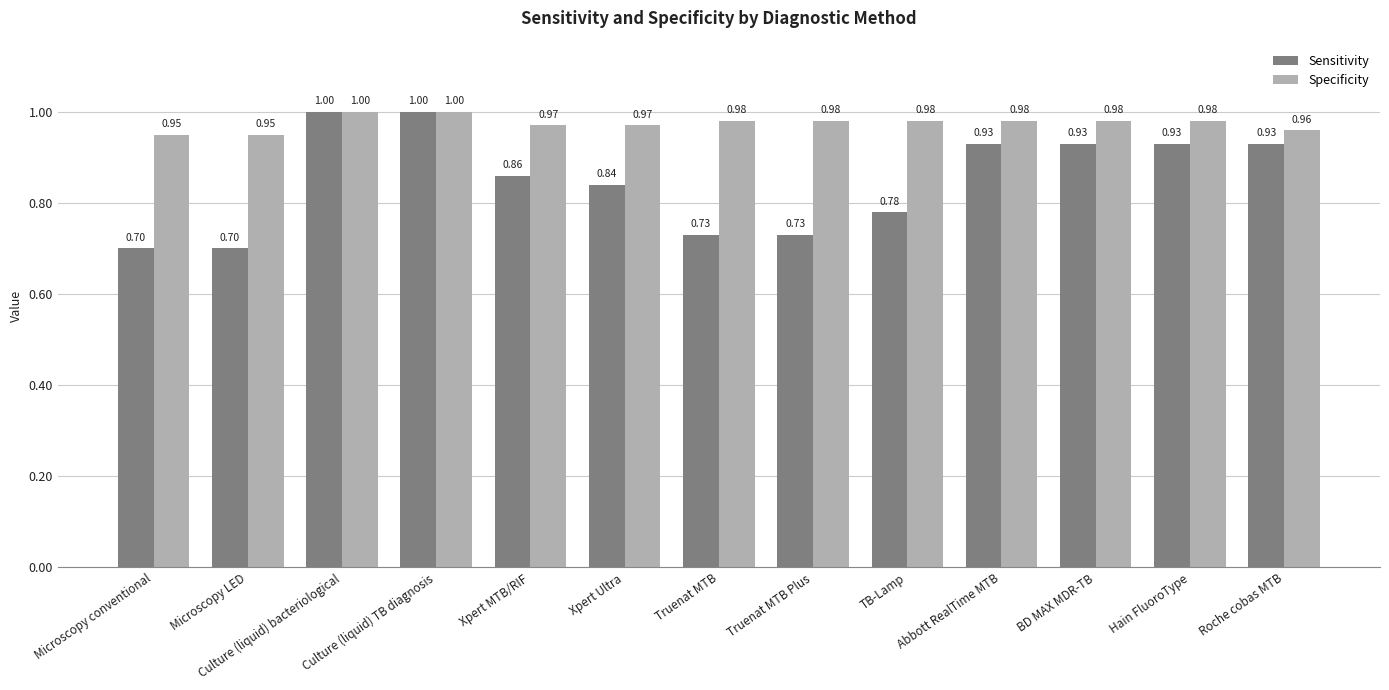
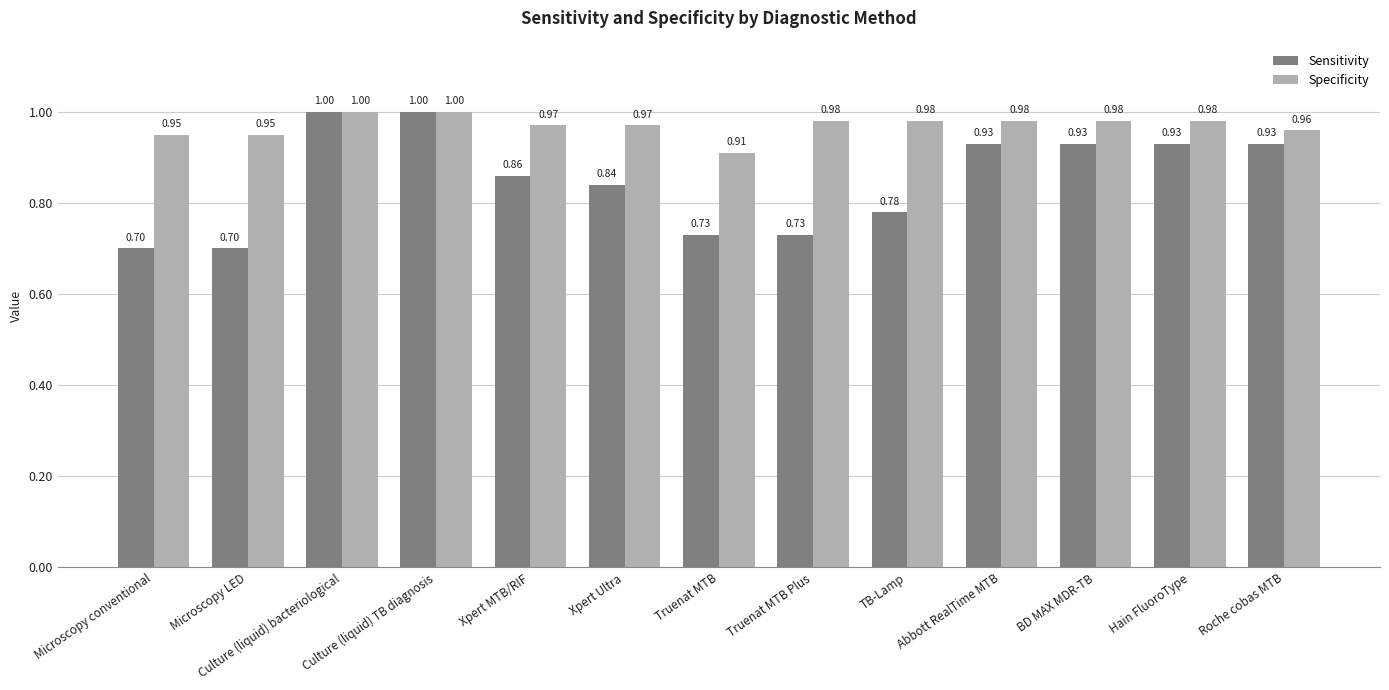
Specificity, Truenat MTB: 0.98 -> 0.91
